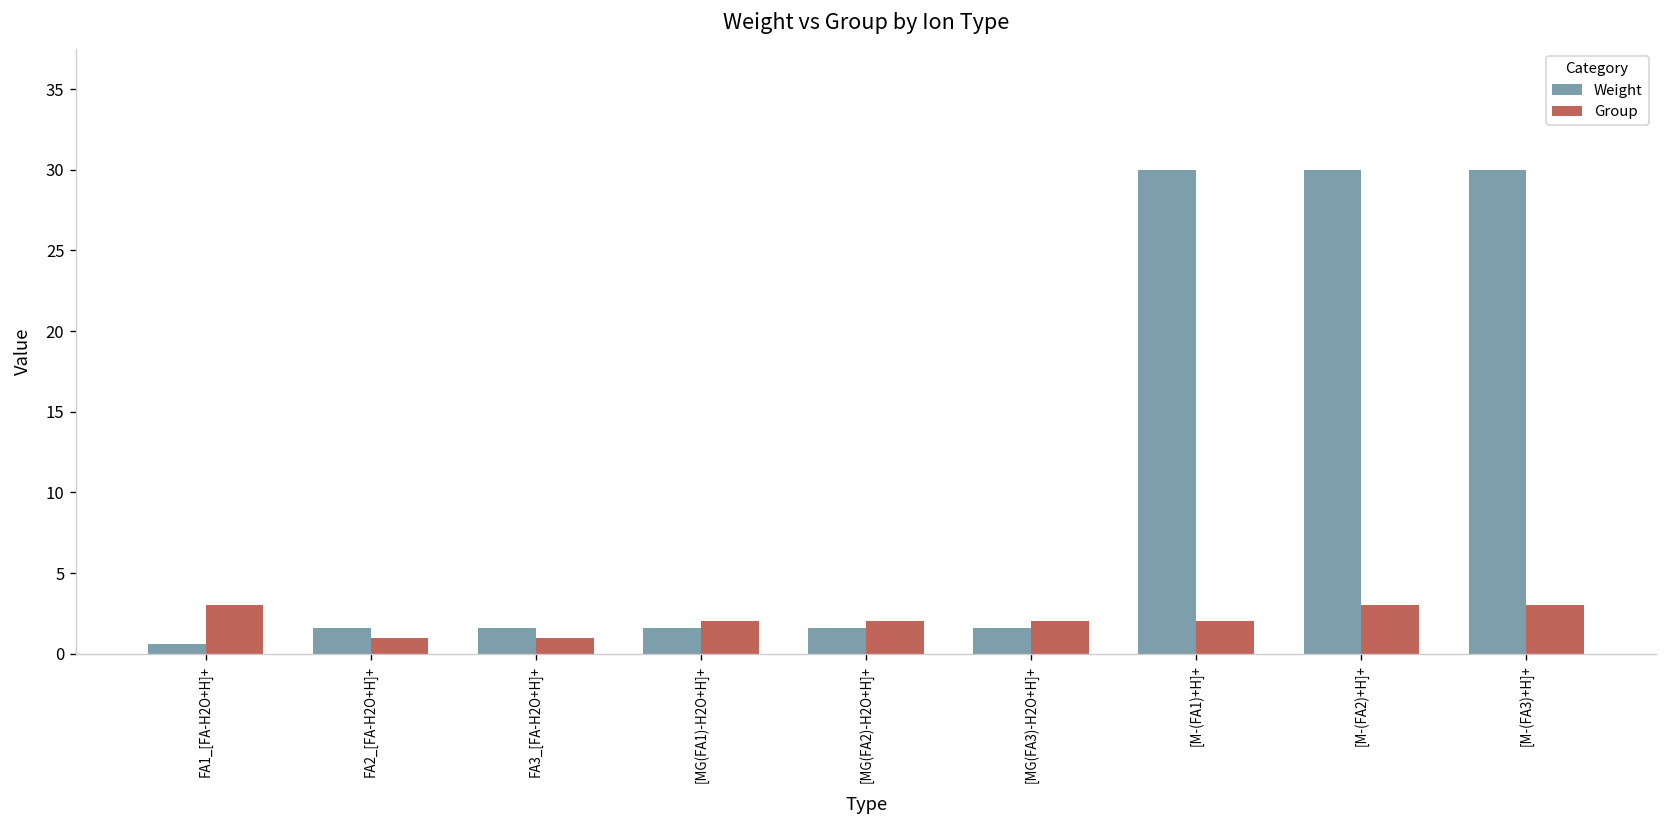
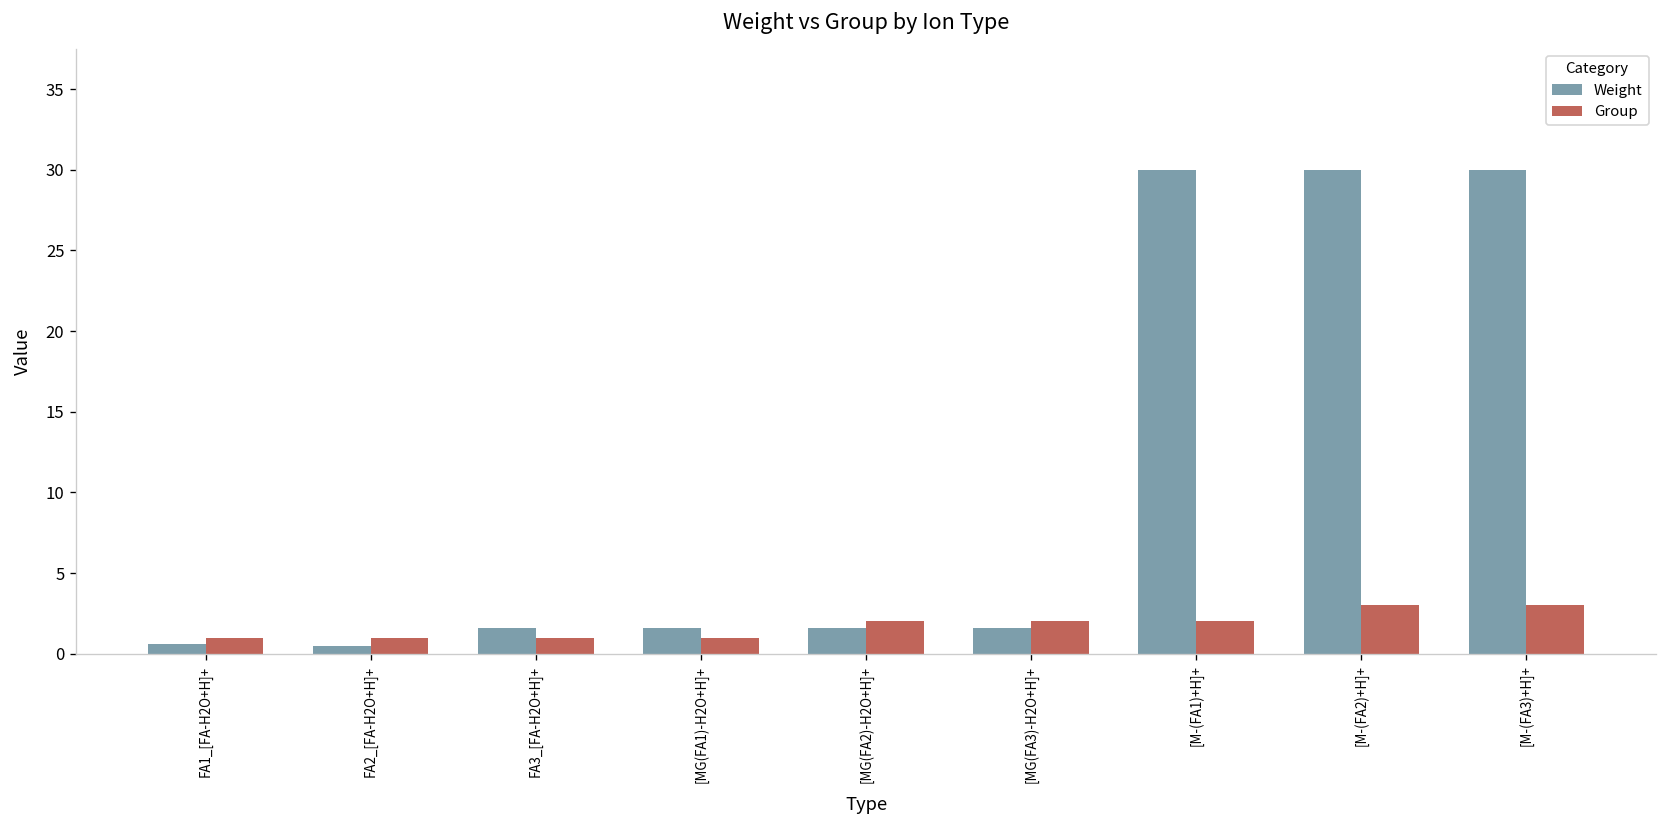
Group, FA1_[FA-H2O+H]+: 3 -> 1
Weight, FA2_[FA-H2O+H]+: 1.6 -> 0.5
Group, [MG(FA1)-H2O+H]+: 2 -> 1
